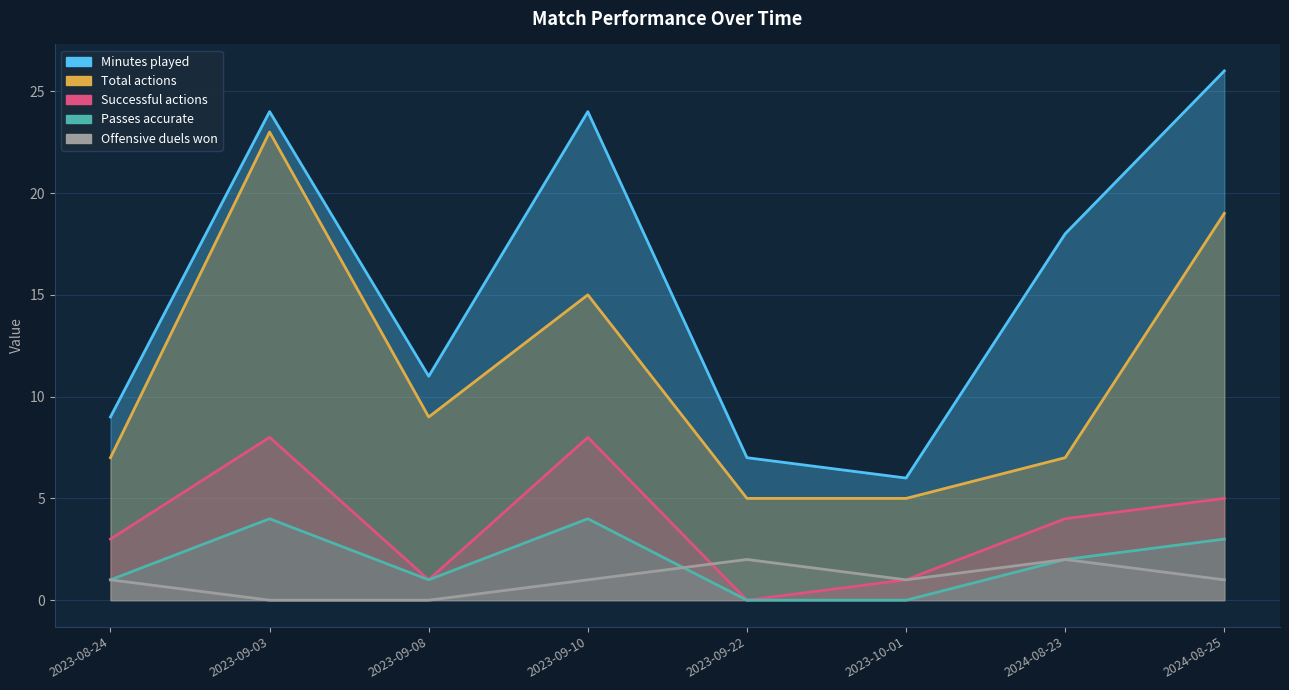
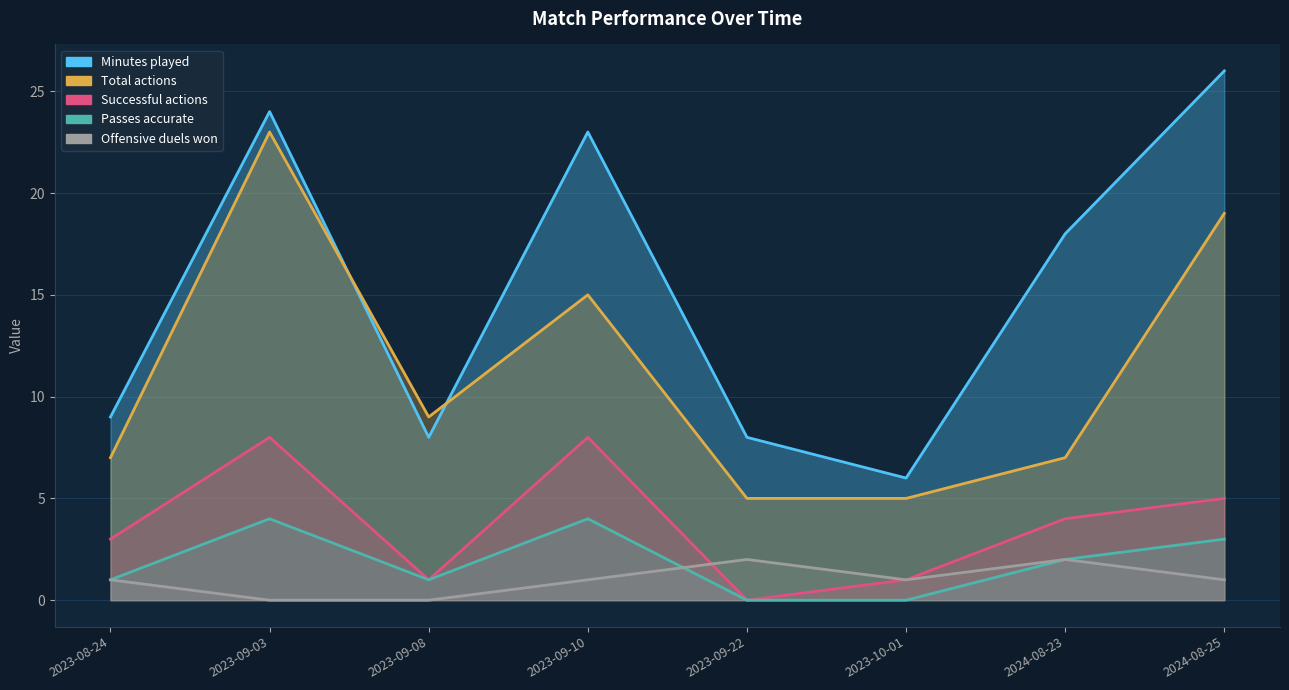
Minutes played, 2023-09-08: 11 -> 8
Minutes played, 2023-09-10: 24 -> 23
Minutes played, 2023-09-22: 7 -> 8
